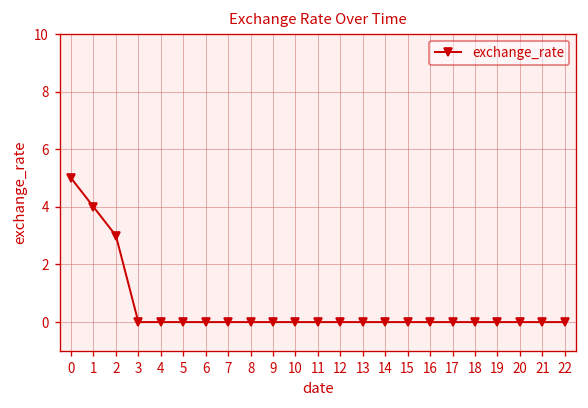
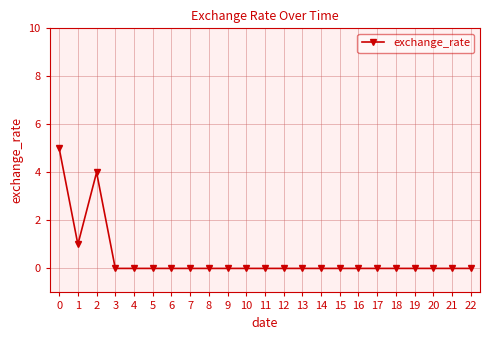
1: 4 -> 1
2: 3 -> 4
